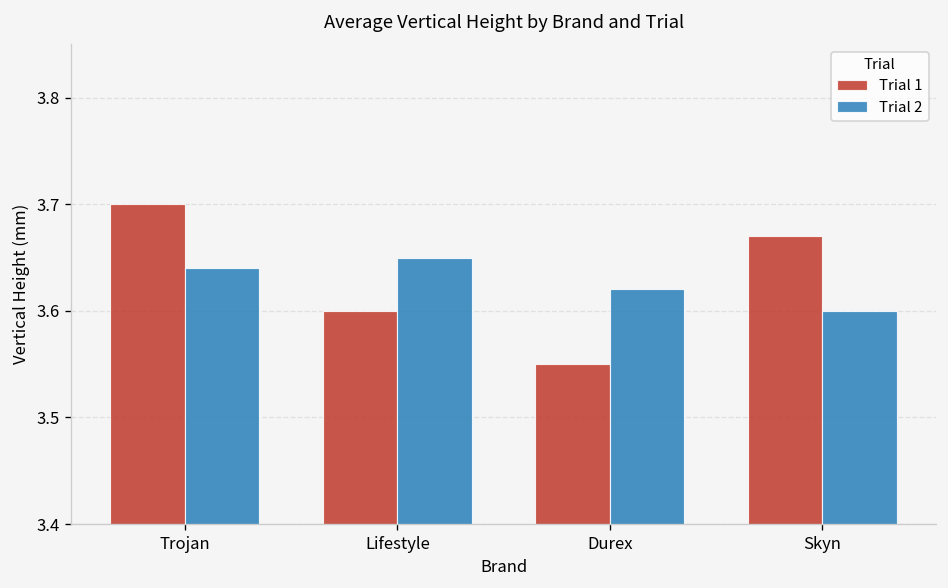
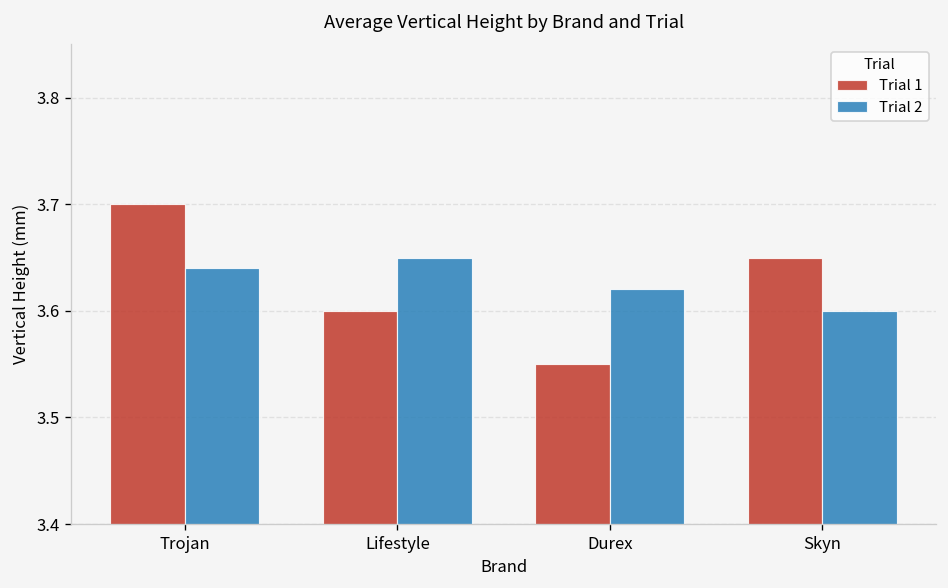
Trial 1, Skyn: 3.67 -> 3.65
